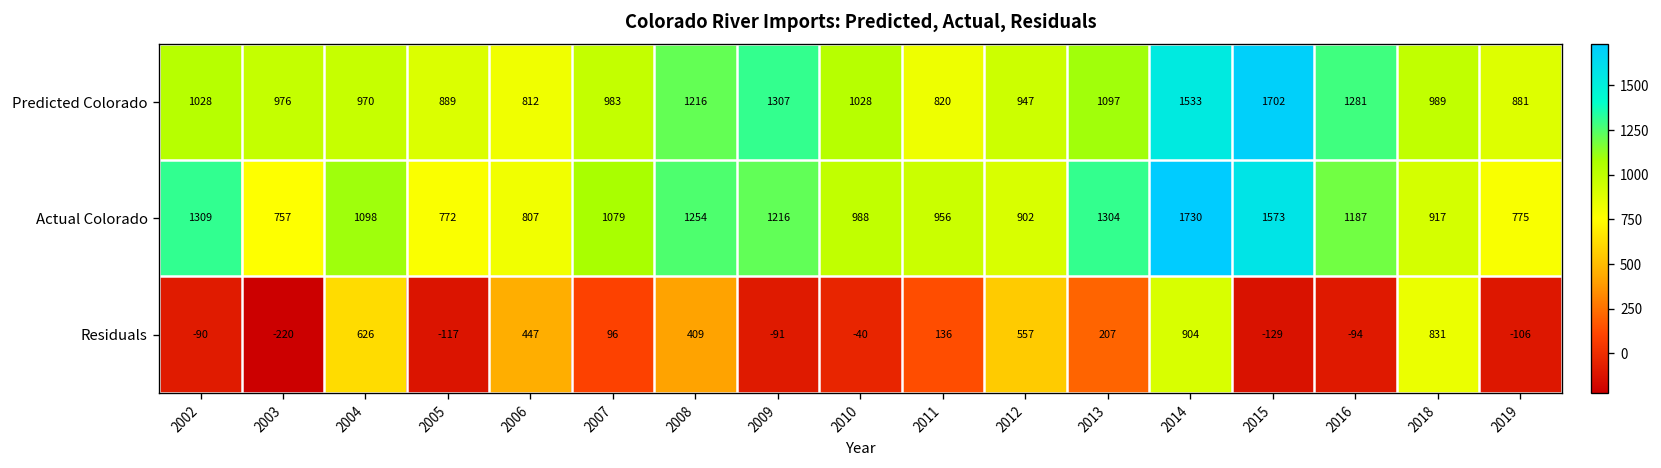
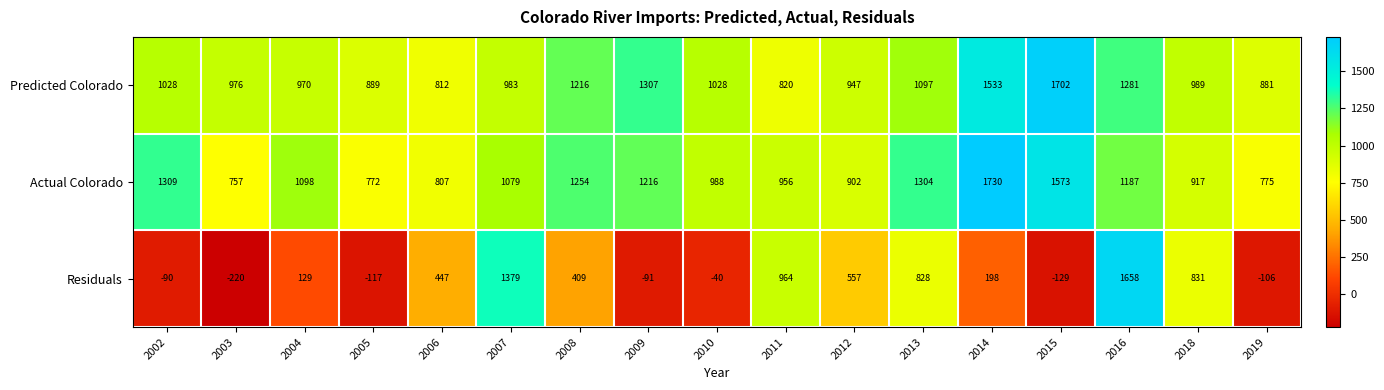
Residuals, 2004: 626 -> 129
Residuals, 2007: 96 -> 1379
Residuals, 2011: 136 -> 964
Residuals, 2013: 207 -> 828
Residuals, 2014: 904 -> 198
Residuals, 2016: -94 -> 1658
